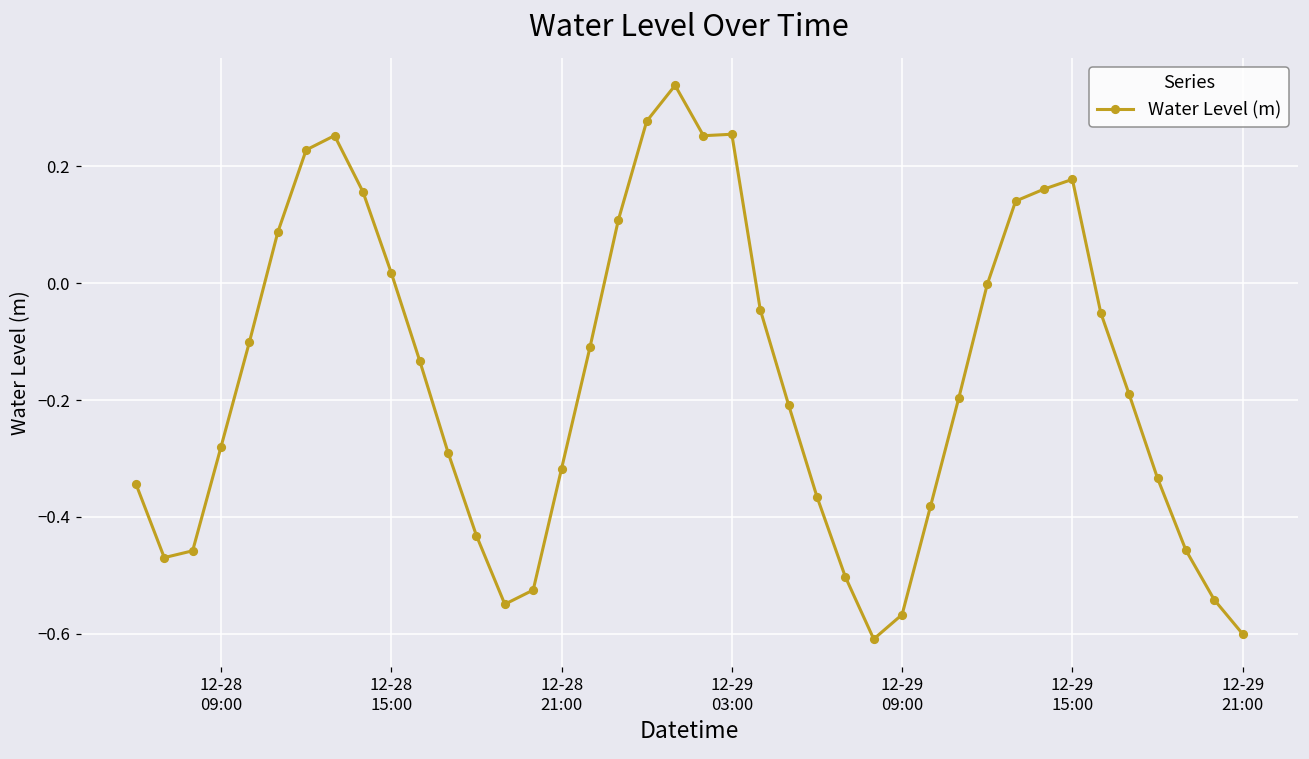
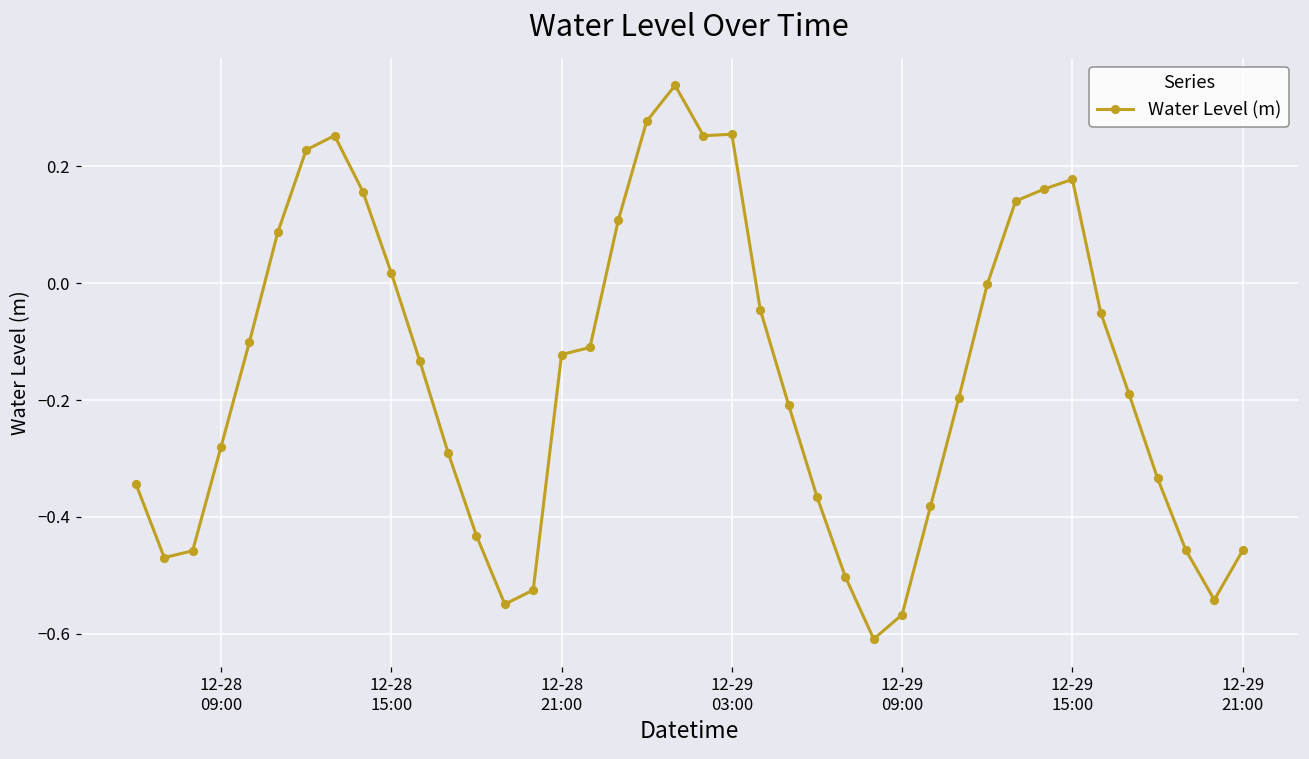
12-28 21:00: -0.32 -> -0.12
12-29 21:00: -0.60 -> -0.46
